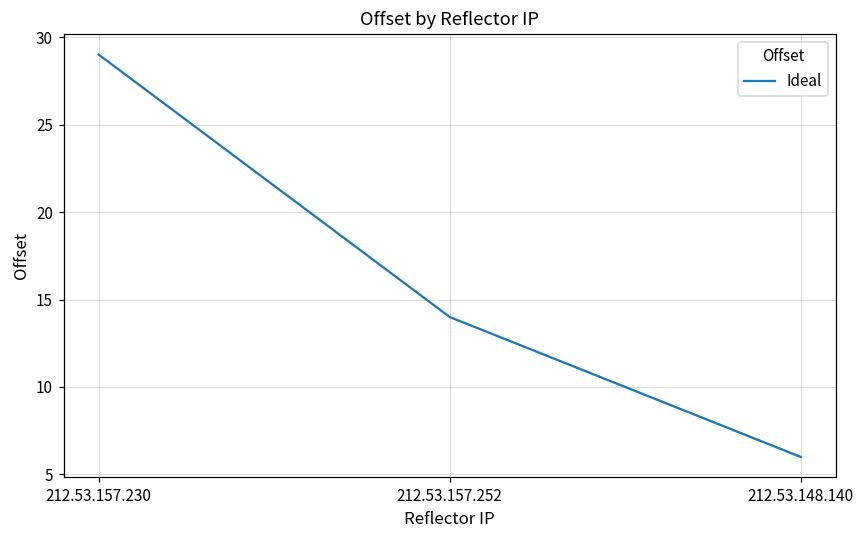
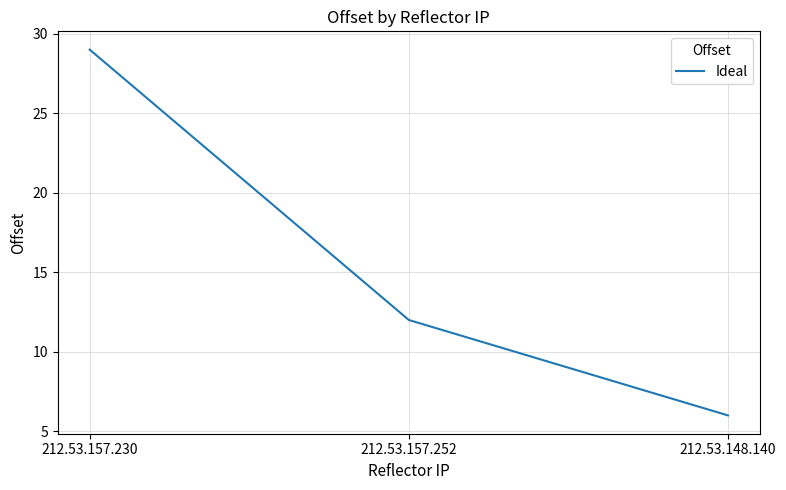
212.53.157.252: 14 -> 12
